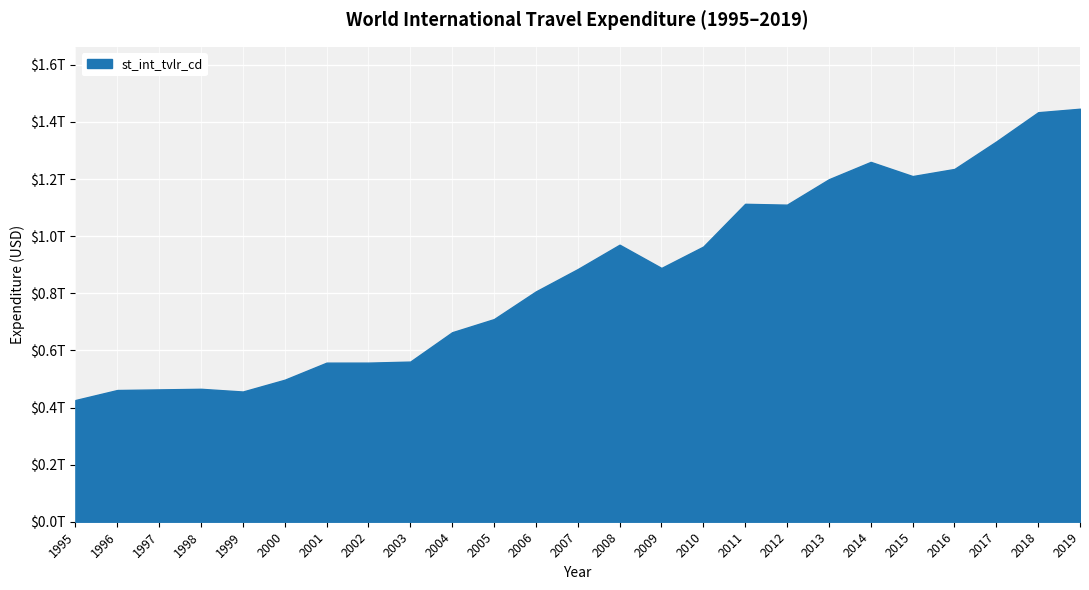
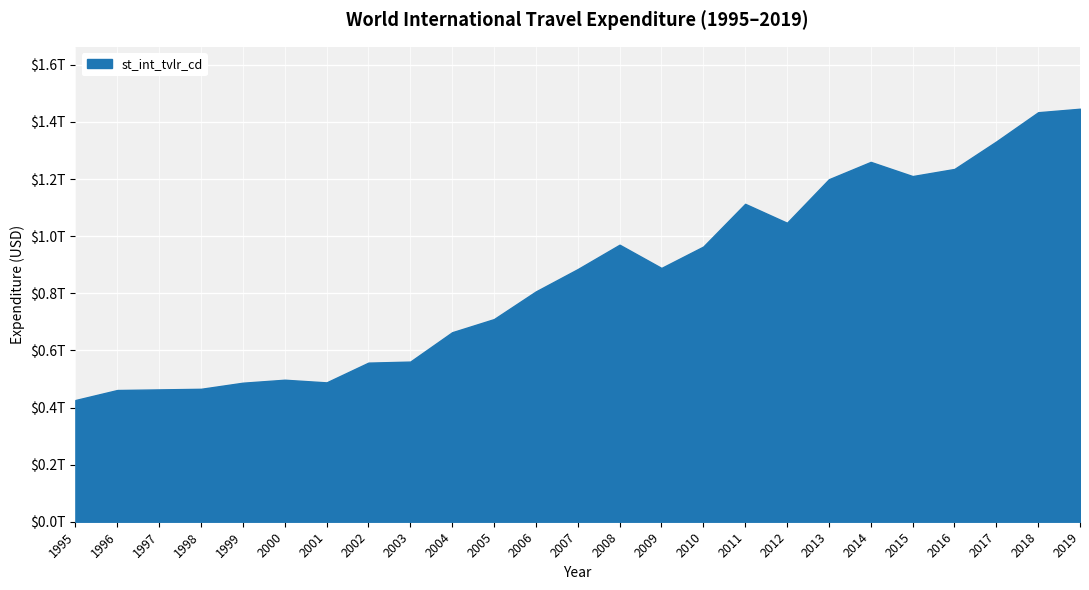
1999: $0.46T -> $0.49T
2001: $0.56T -> $0.49T
2012: $1.11T -> $1.05T
